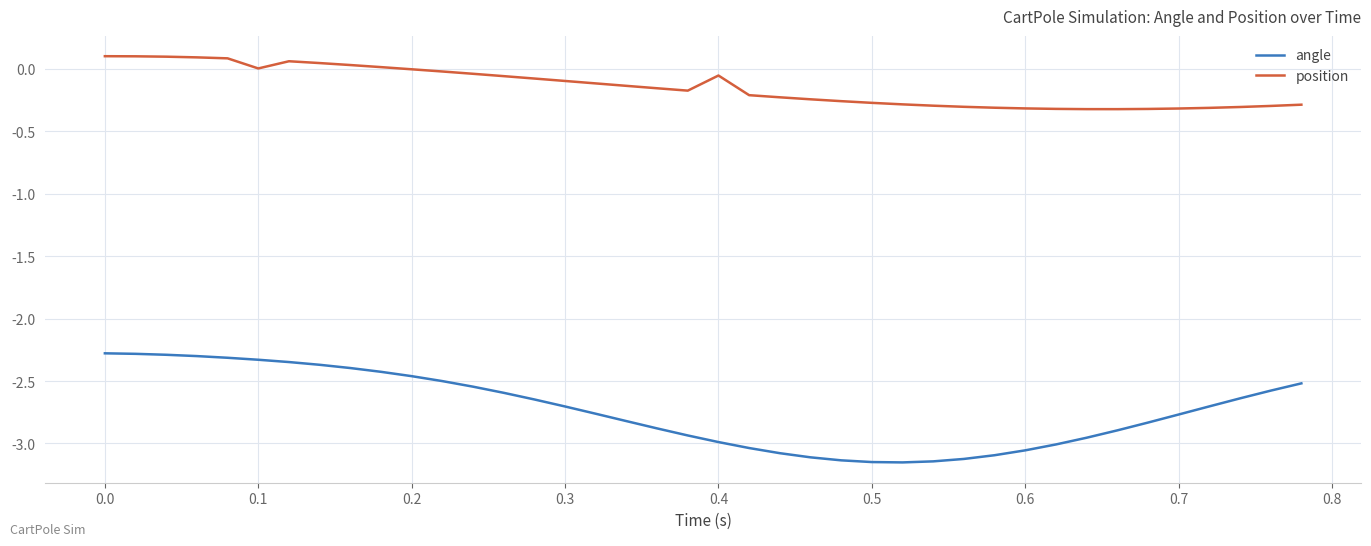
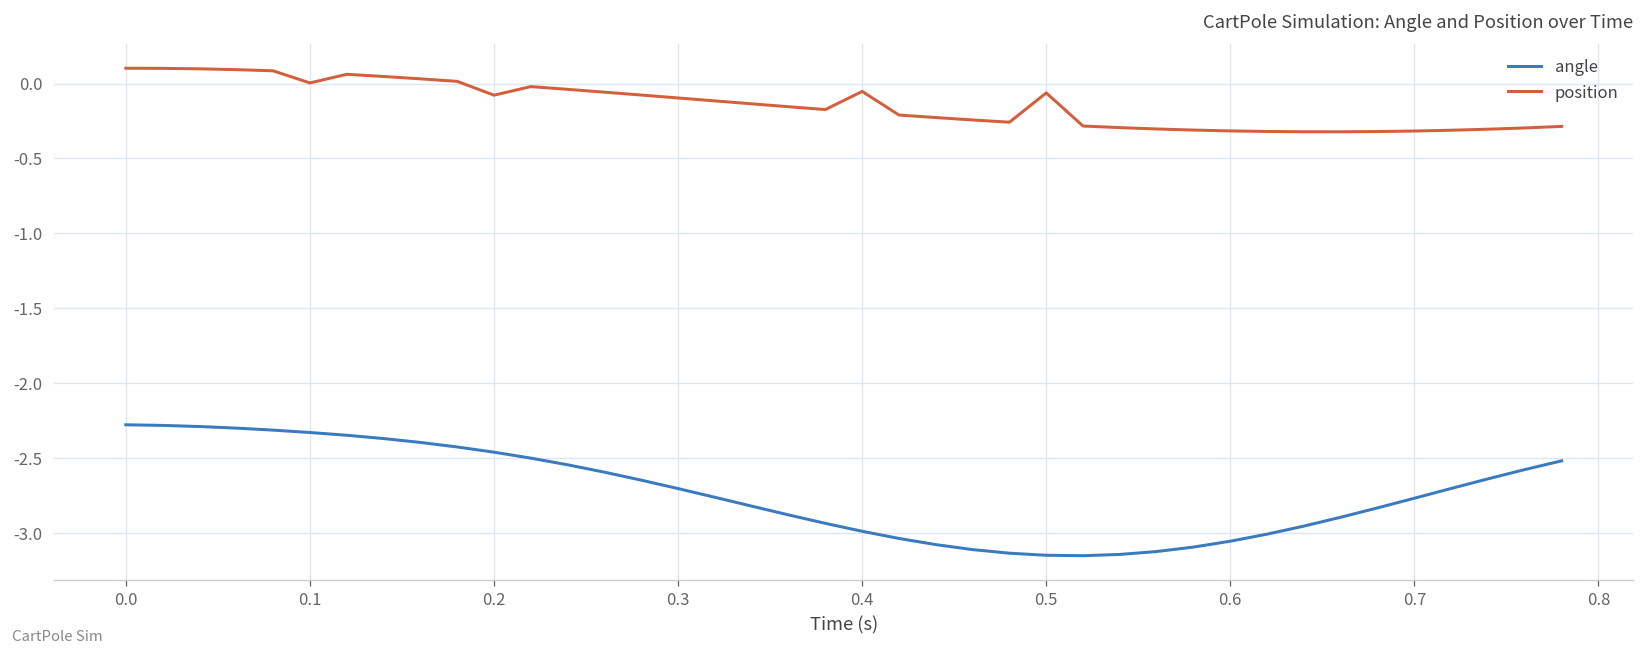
position, 0.2: 0.00 -> -0.08
position, 0.5: -0.27 -> -0.06
